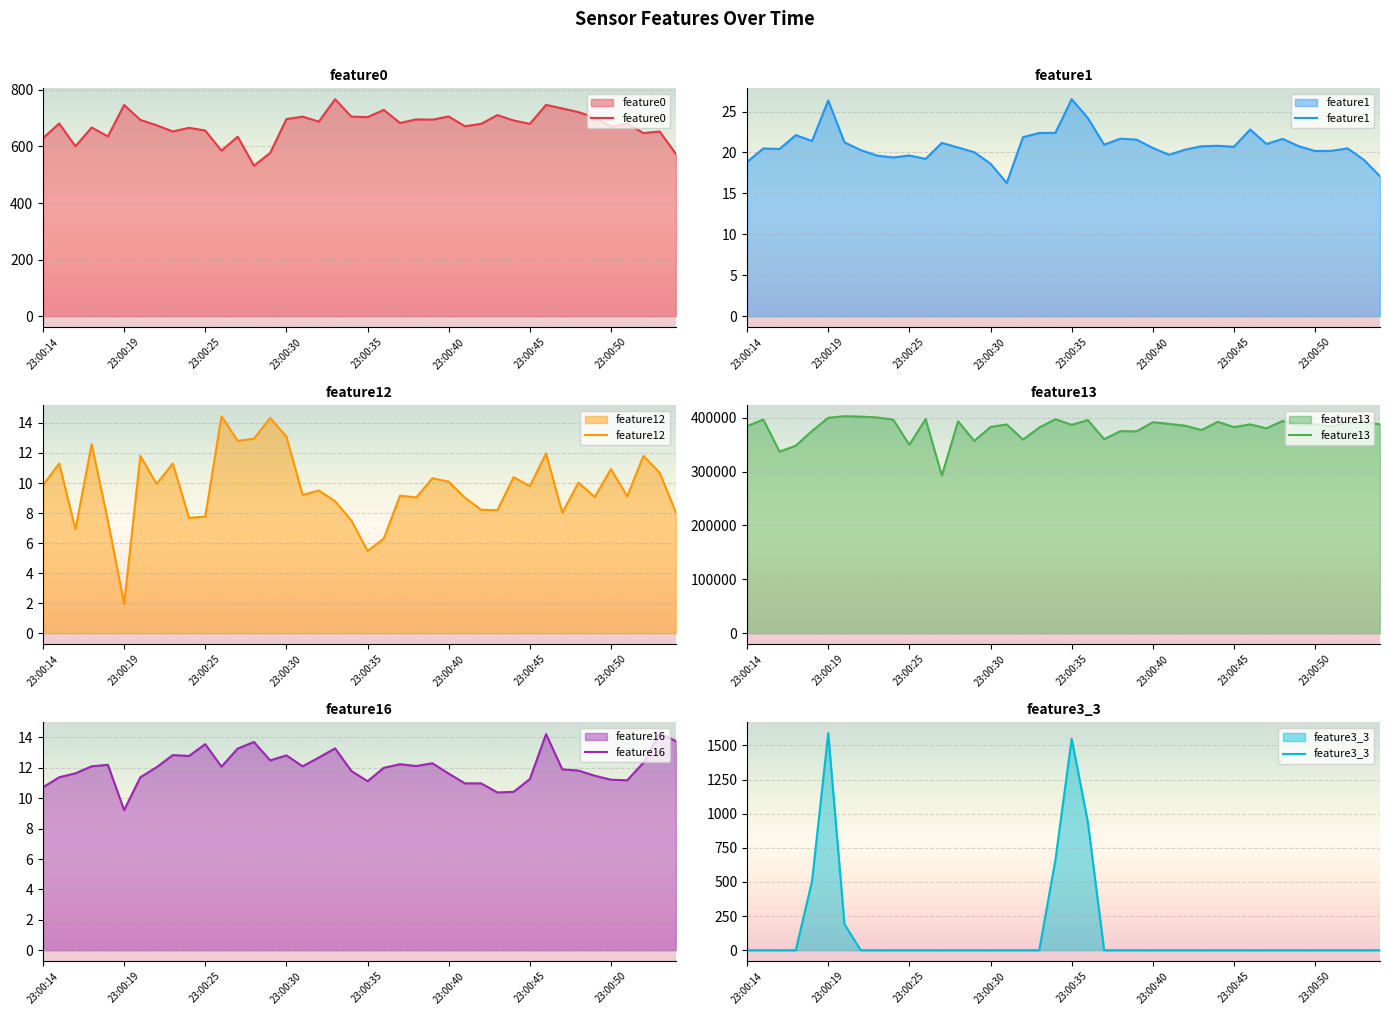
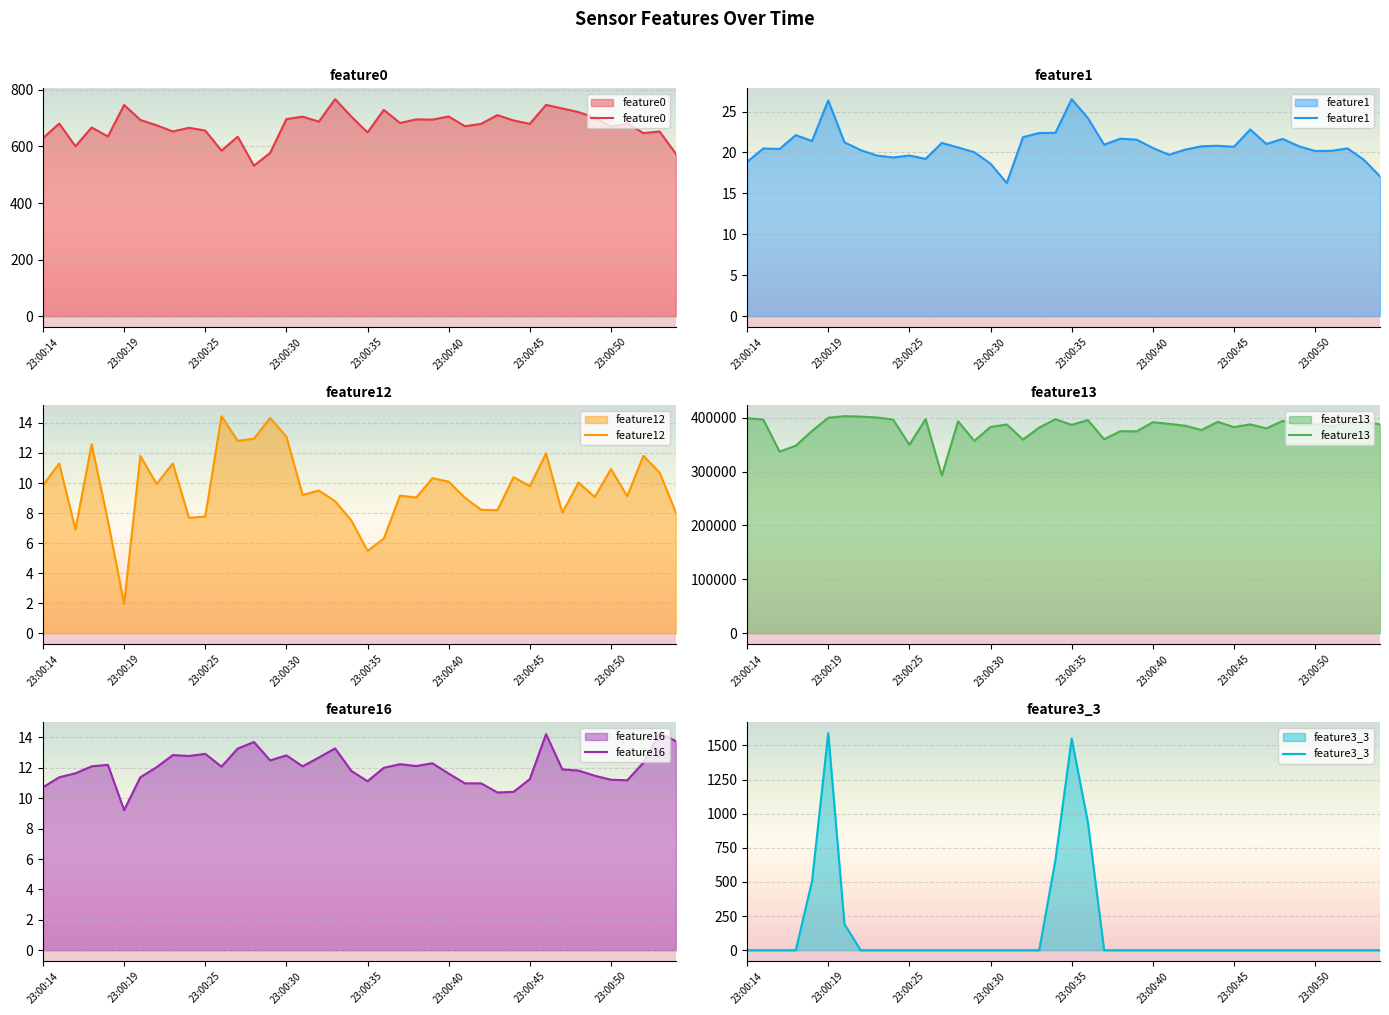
feature0, 23:00:35: 700 -> 650
feature13, 23:00:14: 380000 -> 400000
feature16, 23:00:25: 13.6 -> 12.9
